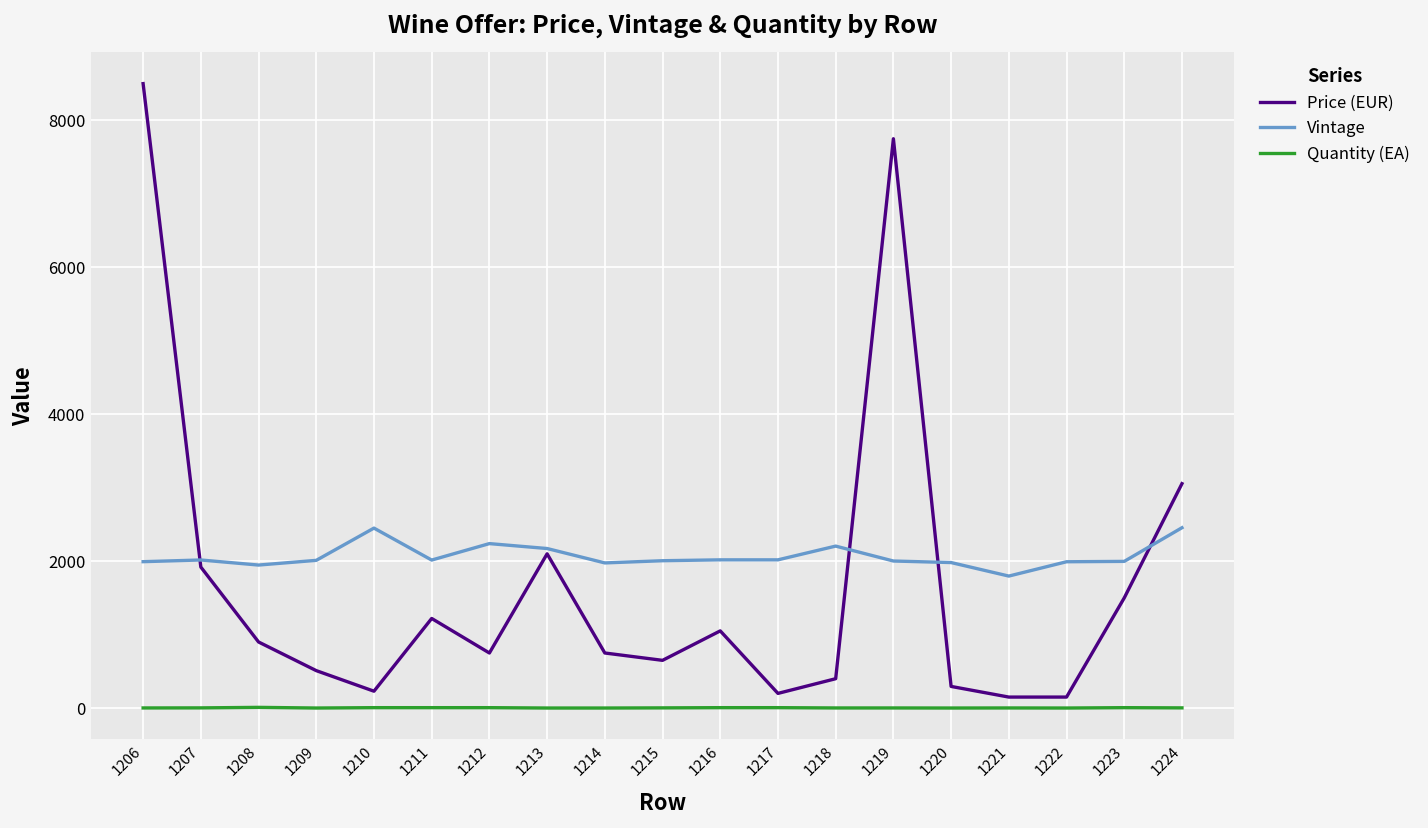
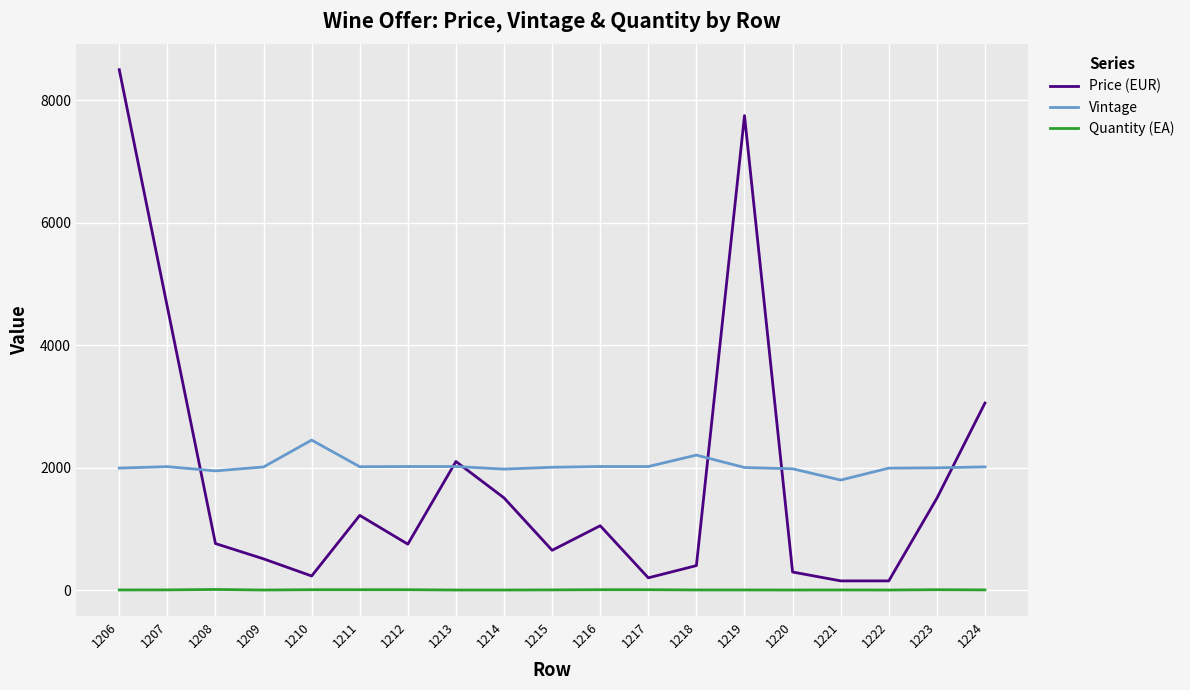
Price (EUR), 1207: 1900 -> 4600
Price (EUR), 1208: 900 -> 800
Vintage, 1212: 2200 -> 2000
Vintage, 1213: 2200 -> 2000
Price (EUR), 1214: 800 -> 1500
Vintage, 1224: 2500 -> 2000
